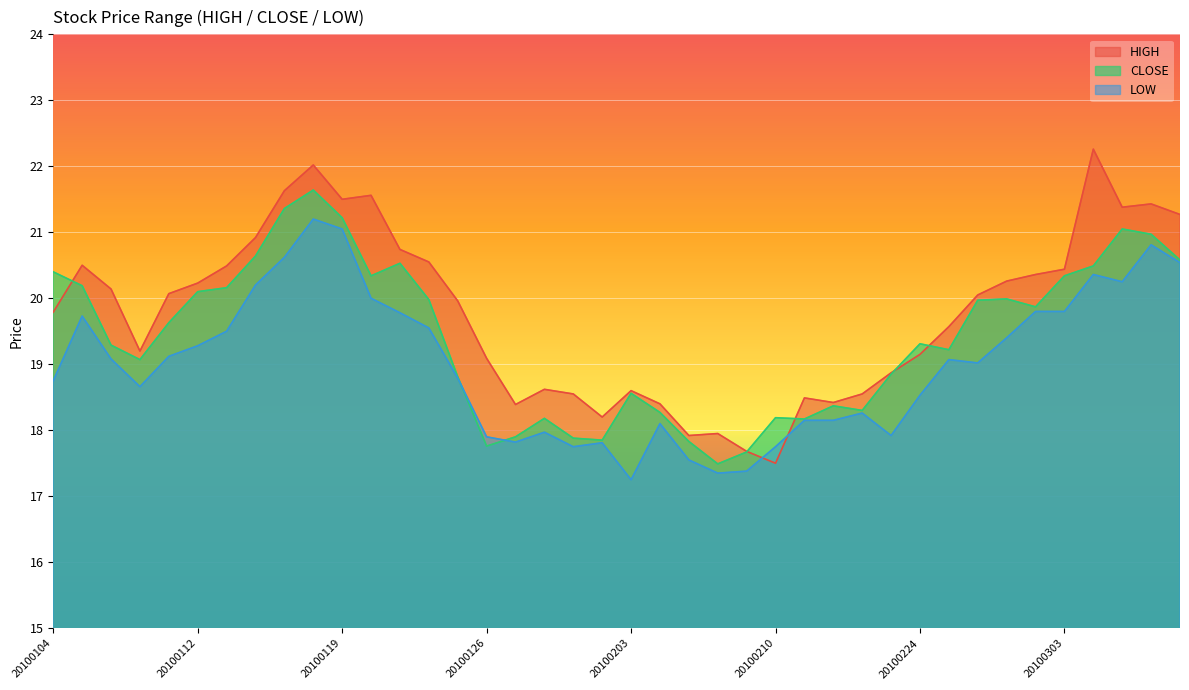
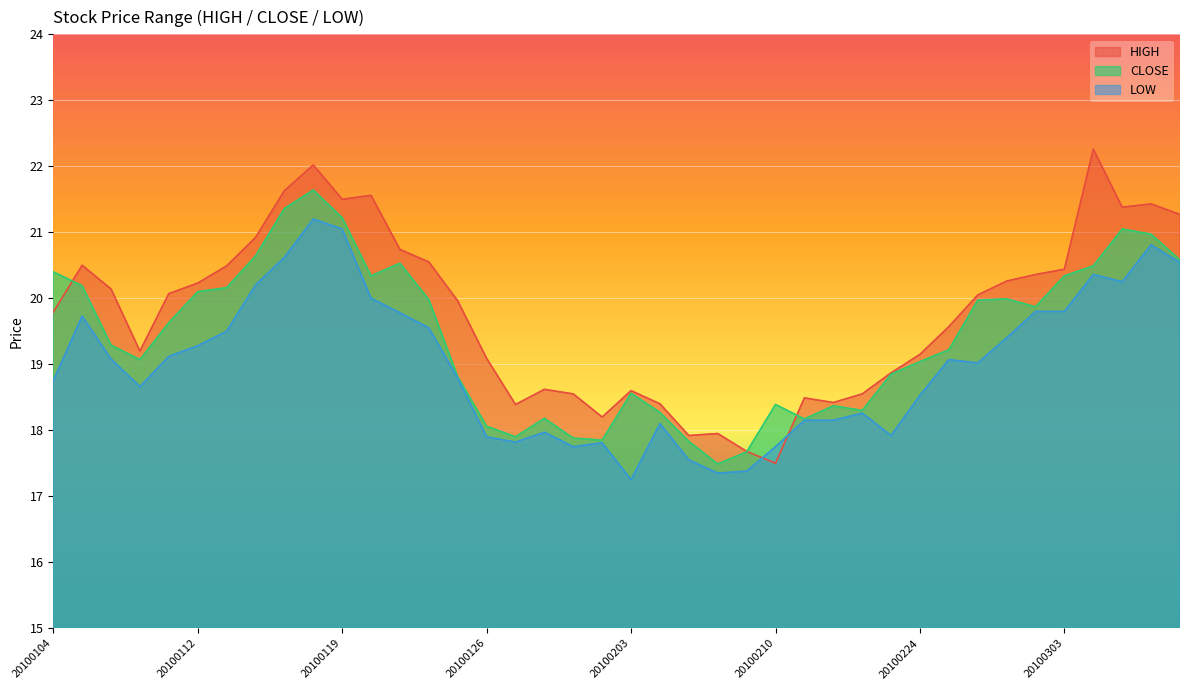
CLOSE, 20100126: 17.8 -> 18.1
CLOSE, 20100210: 18.2 -> 18.4
CLOSE, 20100224: 19.3 -> 19.0
